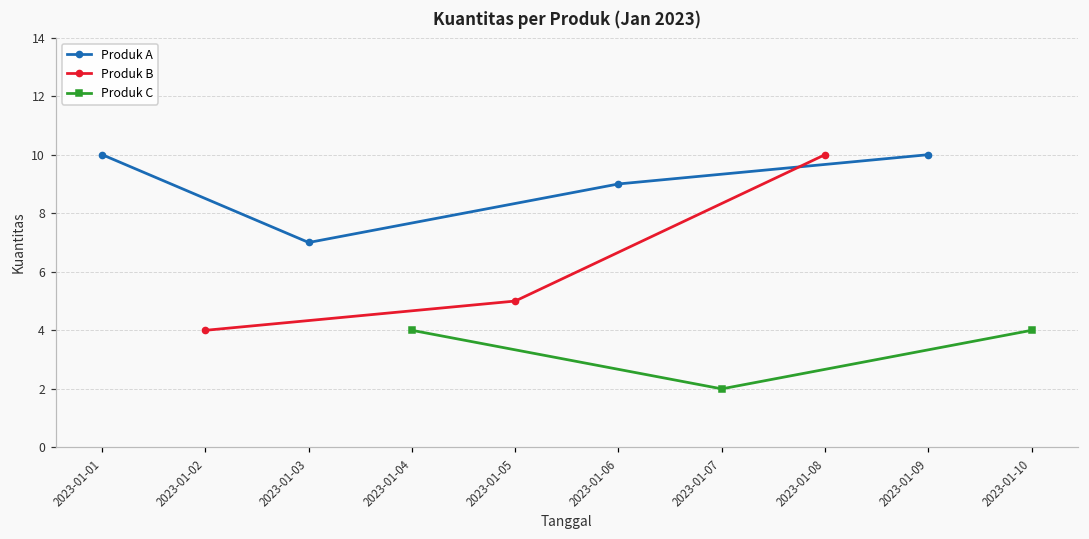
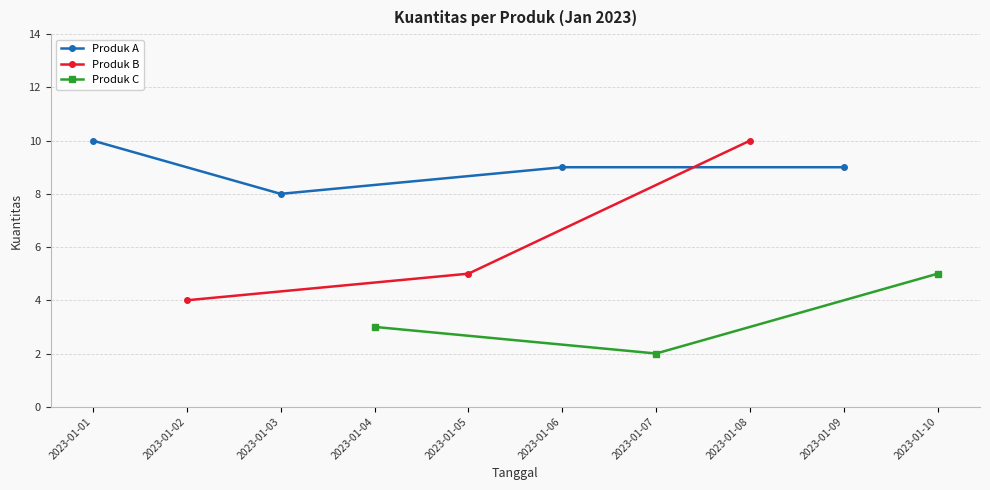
Produk A, 2023-01-03: 7 -> 8
Produk C, 2023-01-04: 4 -> 3
Produk A, 2023-01-09: 10 -> 9
Produk C, 2023-01-10: 4 -> 5
